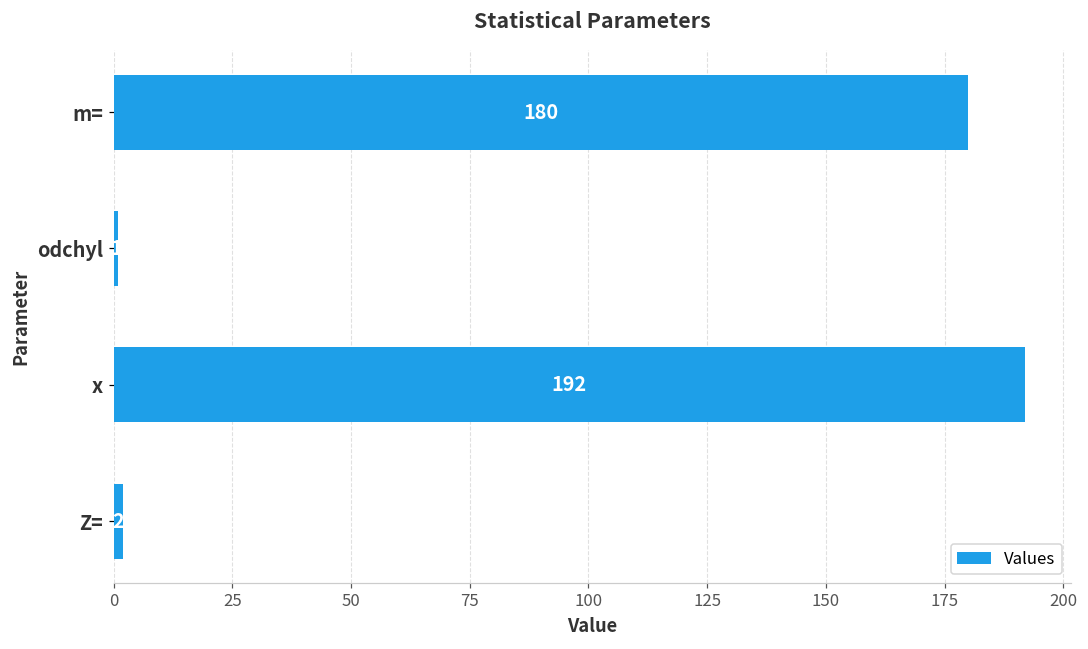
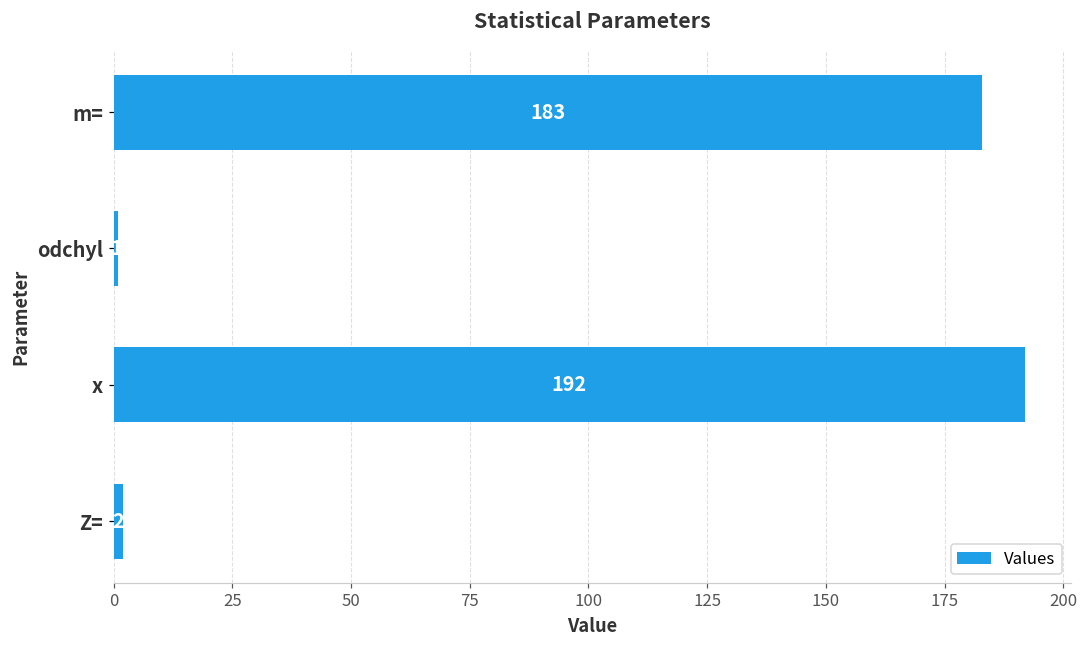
m=: 180 -> 183
